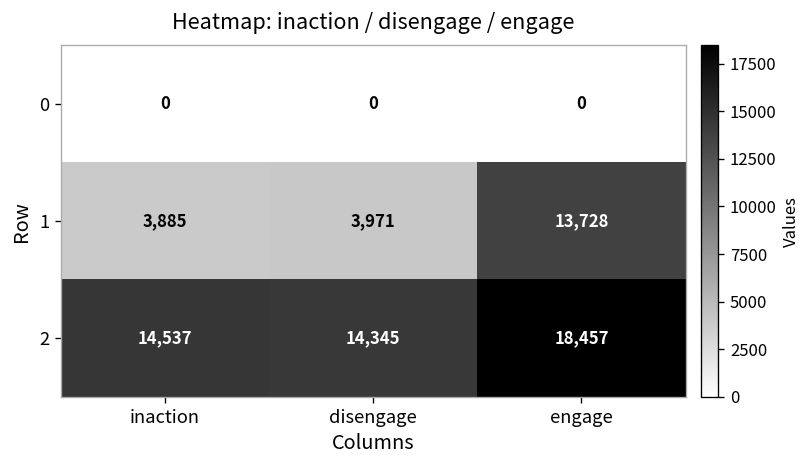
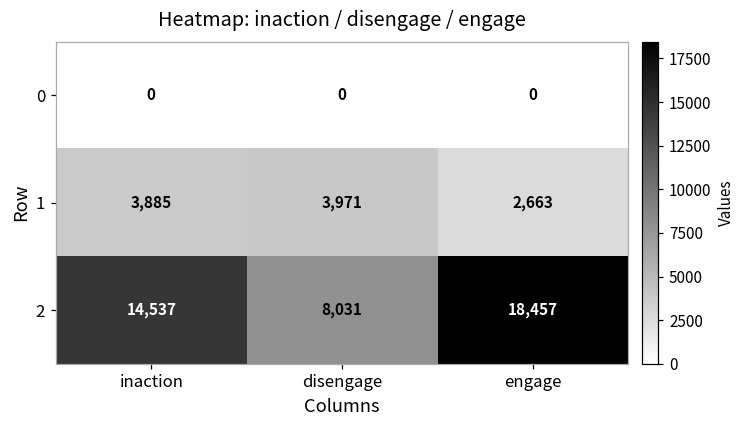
1, engage: 13,728 -> 2,663
2, disengage: 14,345 -> 8,031
